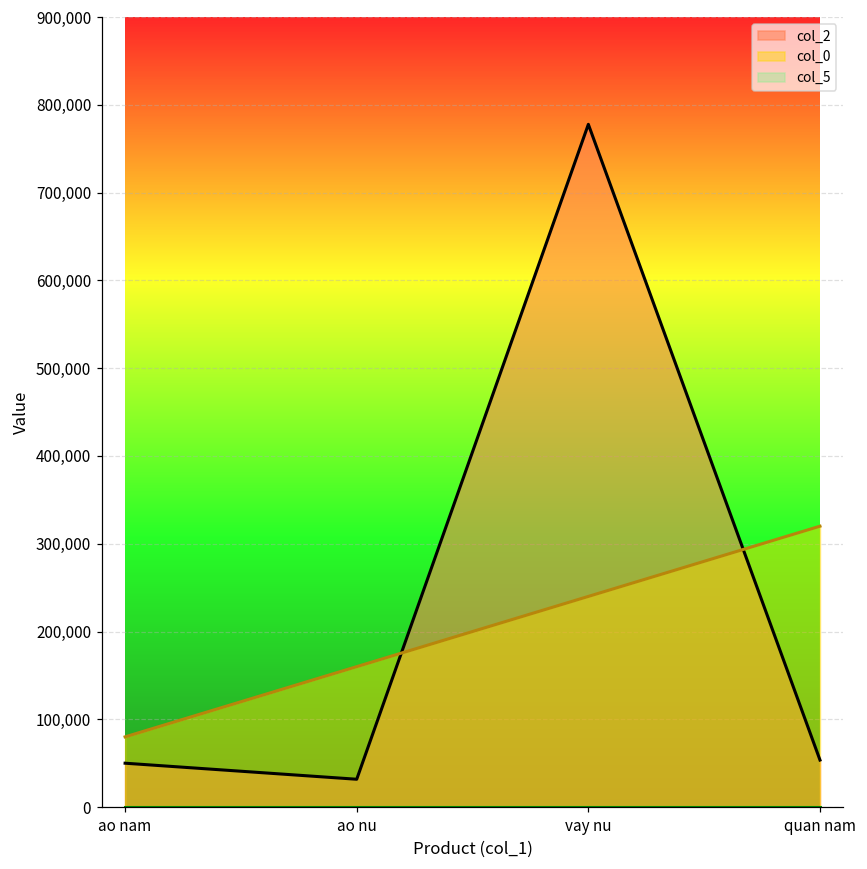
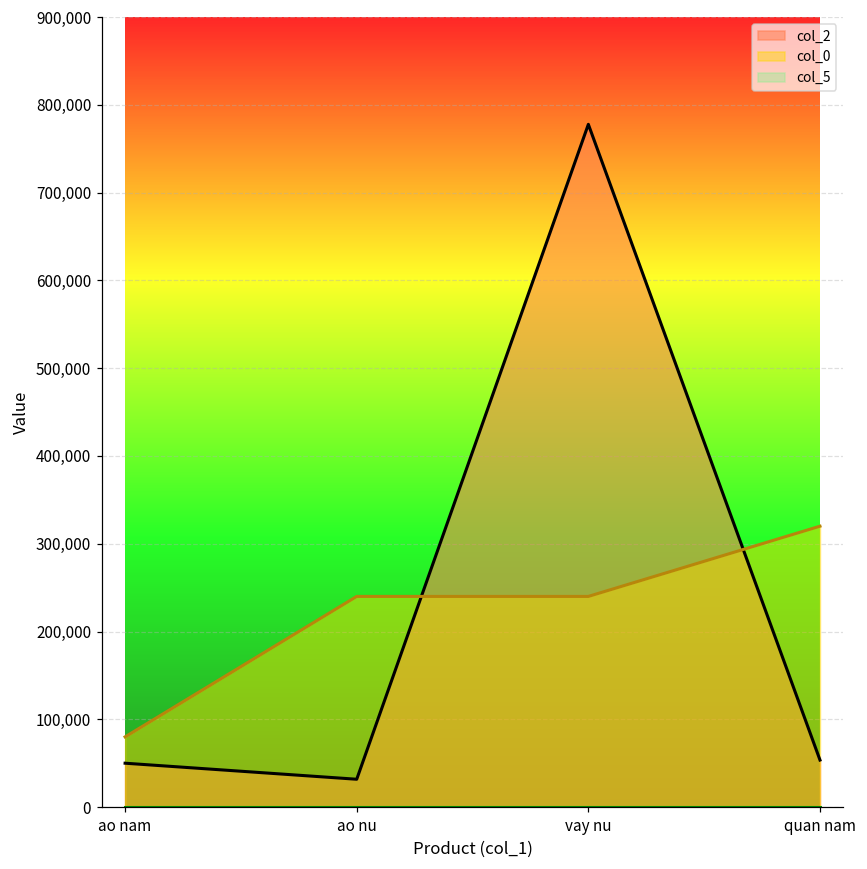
col_0, ao nu: 160,000 -> 240,000
